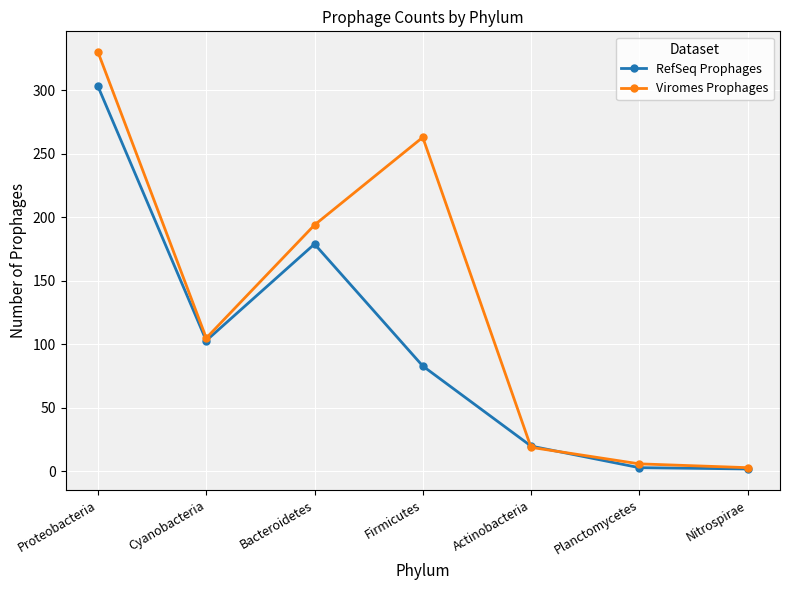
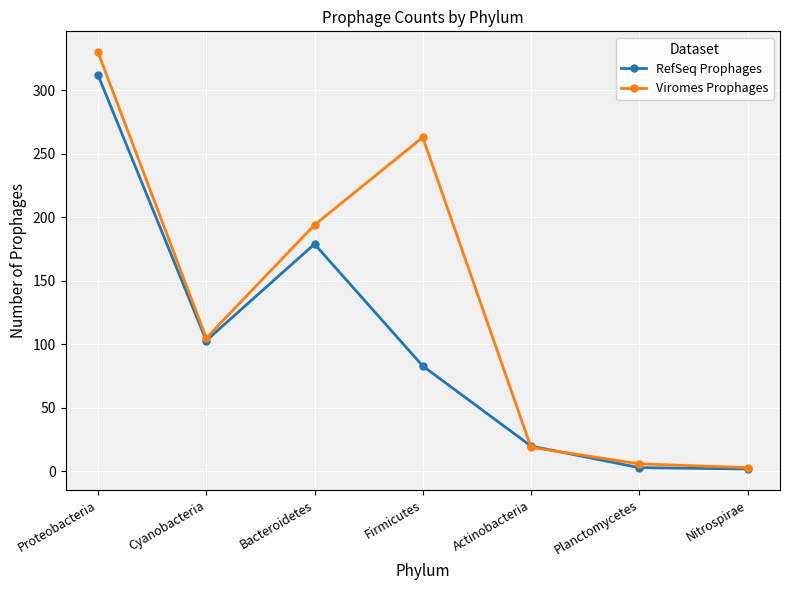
RefSeq Prophages, Proteobacteria: 303 -> 312
